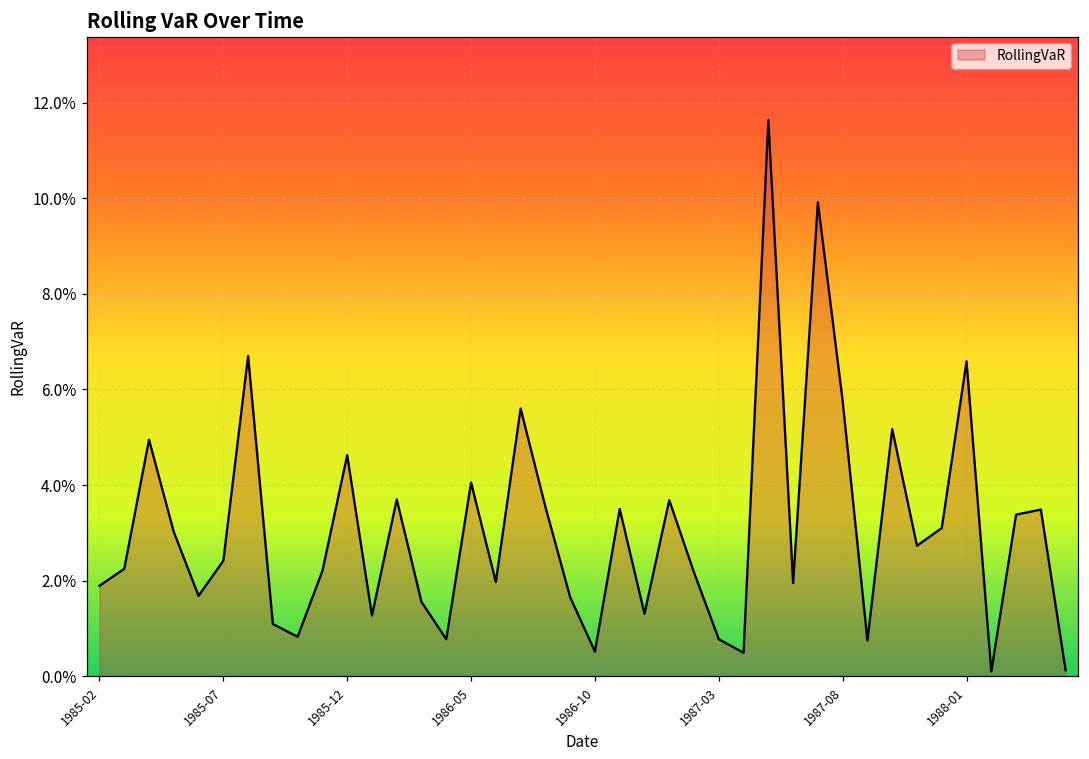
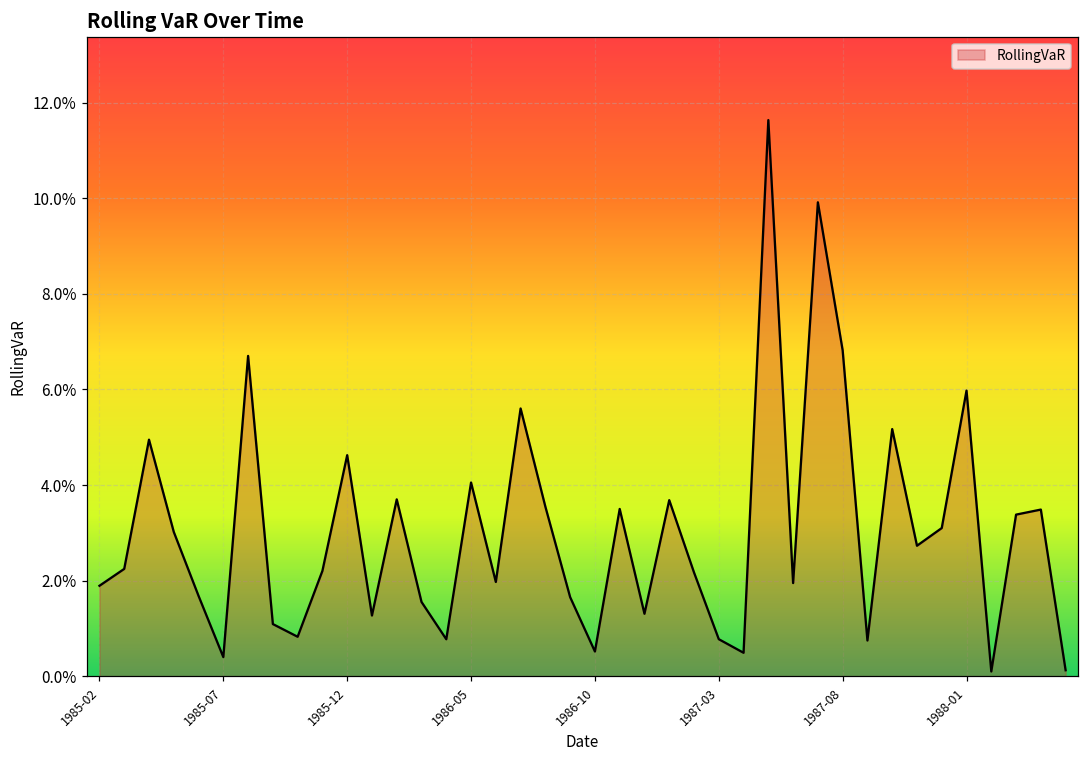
1985-07: 2.4% -> 0.4%
1987-08: 5.8% -> 6.8%
1988-01: 6.6% -> 6.0%
